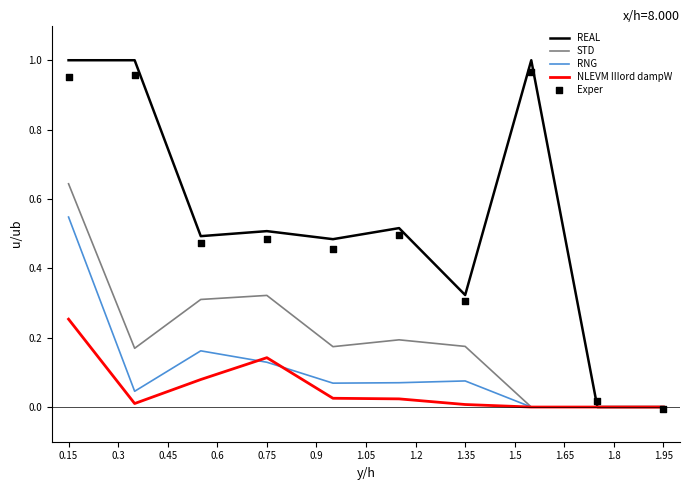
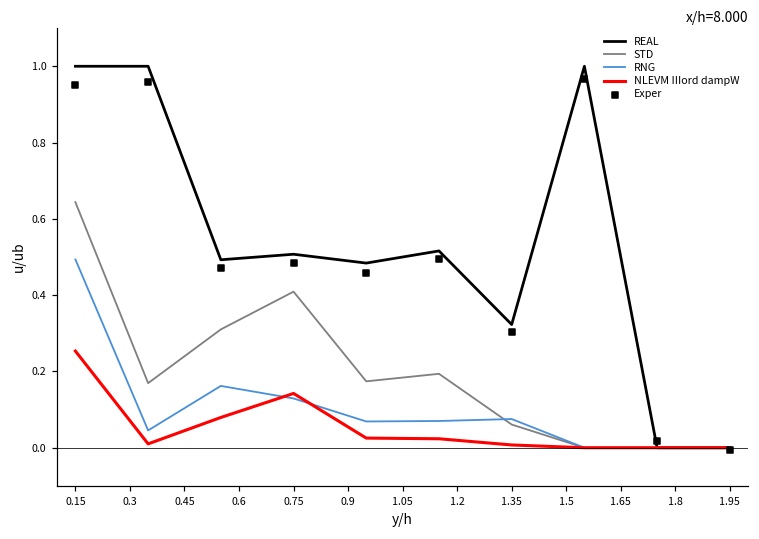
RNG, 0.15: 0.55 -> 0.49
STD, 0.75: 0.32 -> 0.41
STD, 1.35: 0.17 -> 0.06
